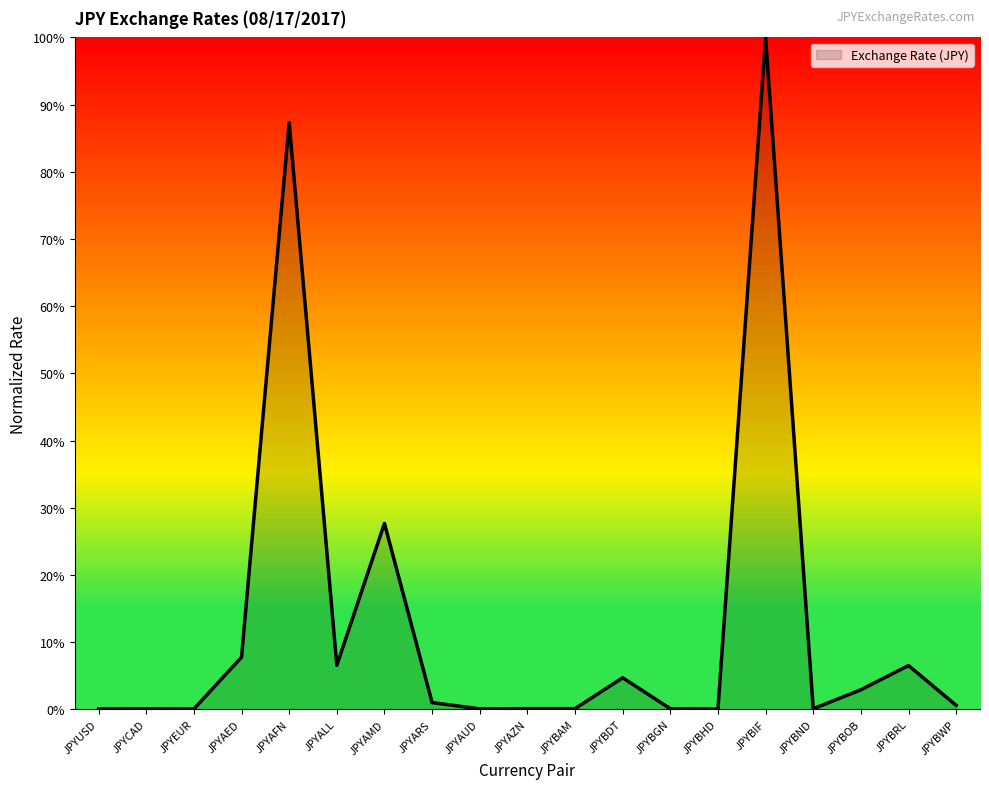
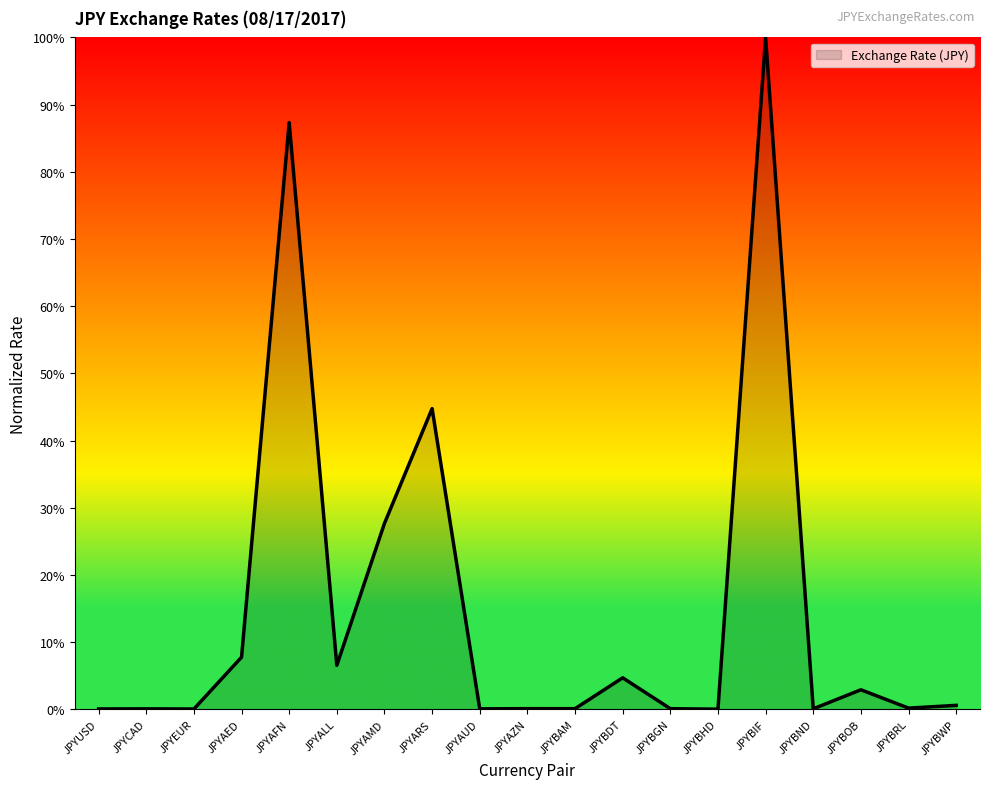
JPYARS: 1% -> 45%
JPYBRL: 7% -> 0%
